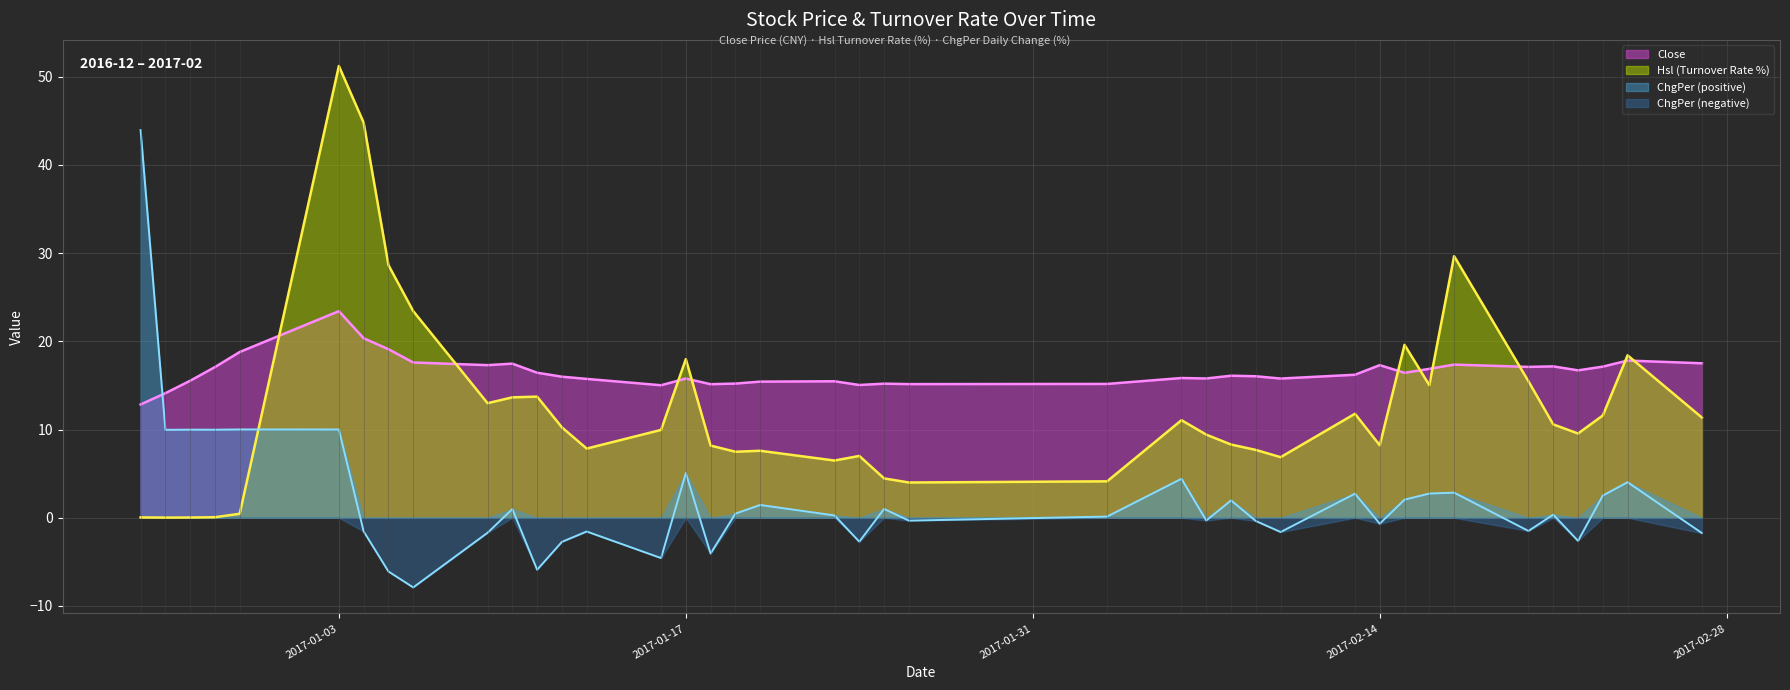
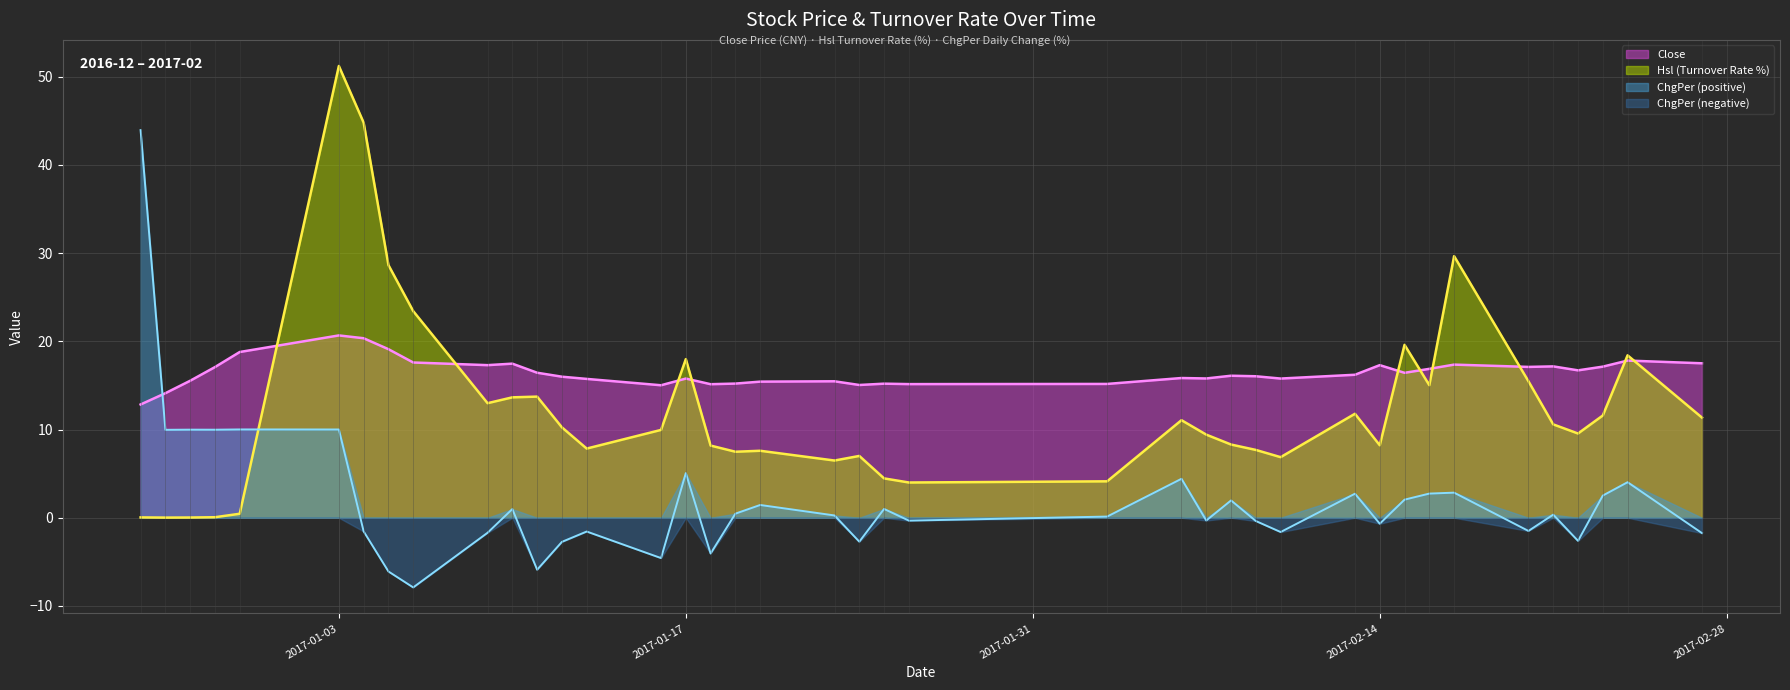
Close, 2017-01-03: 23 -> 21
